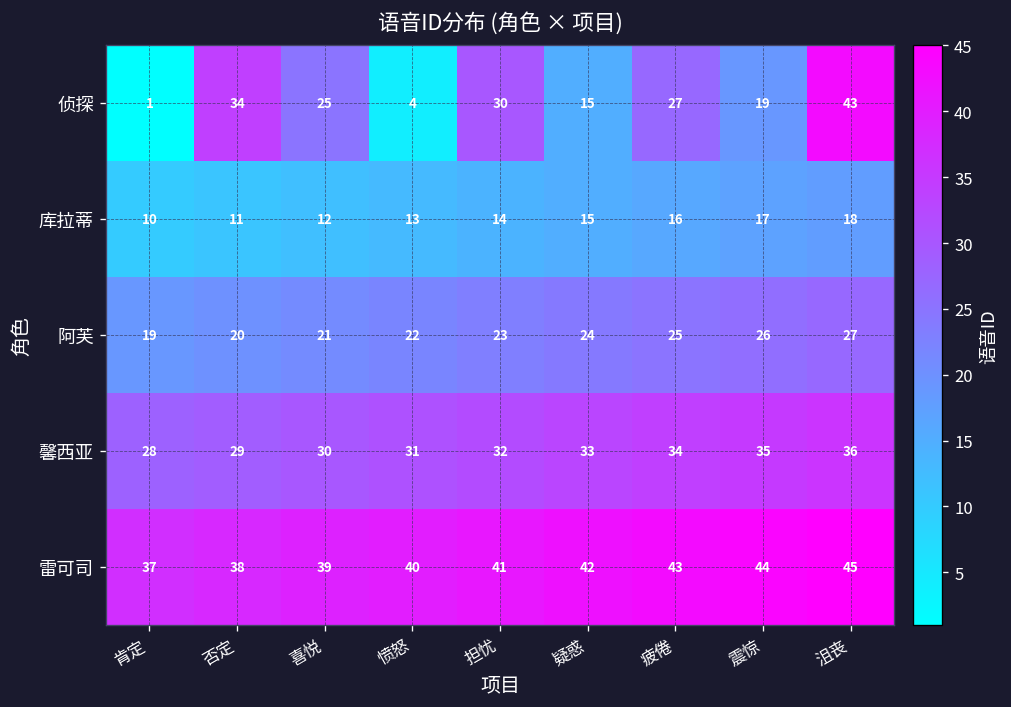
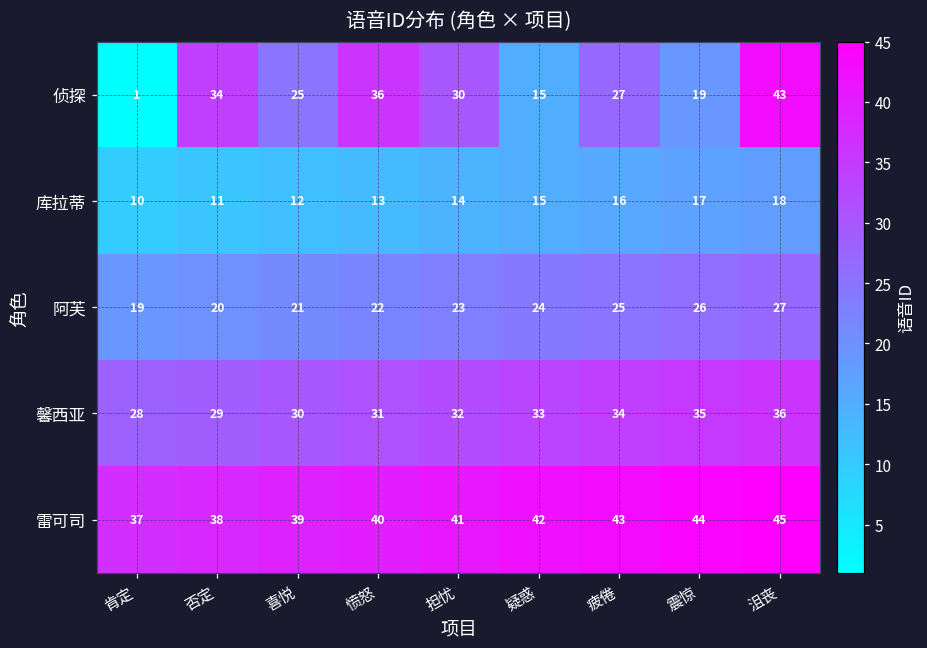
侦探, 愤怒: 4 -> 36
